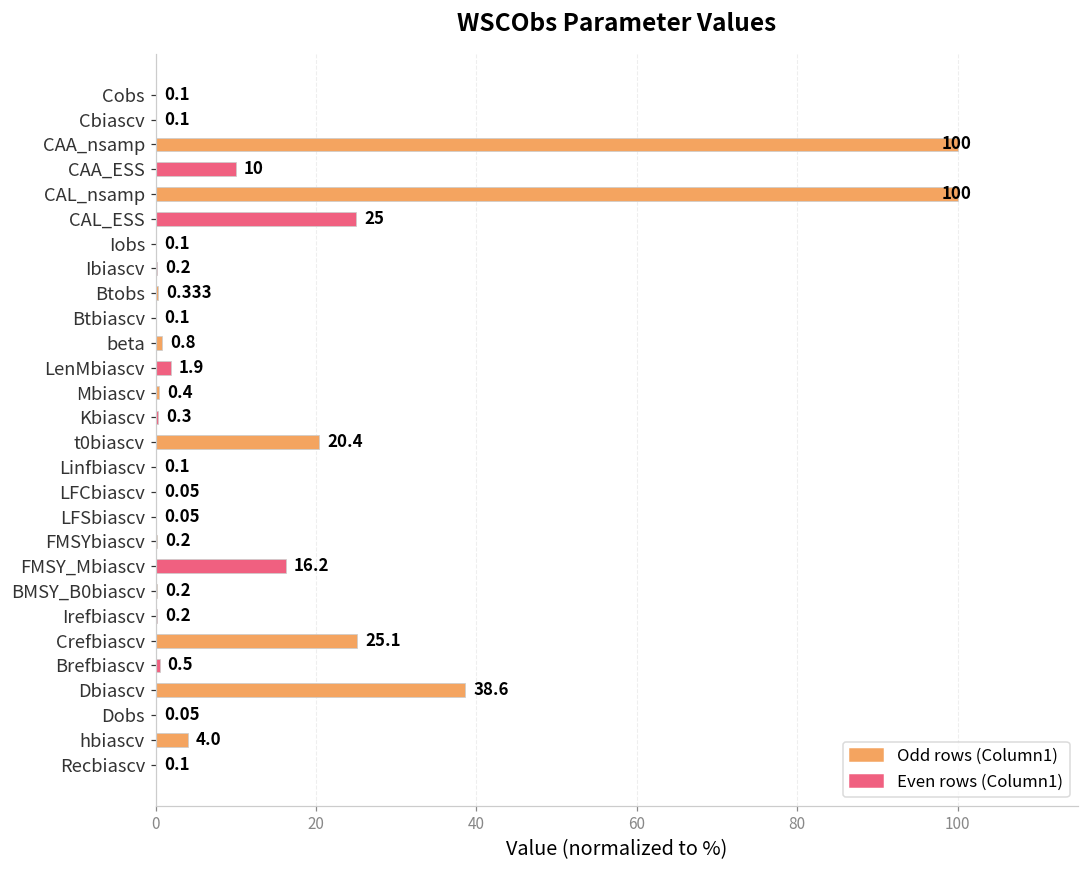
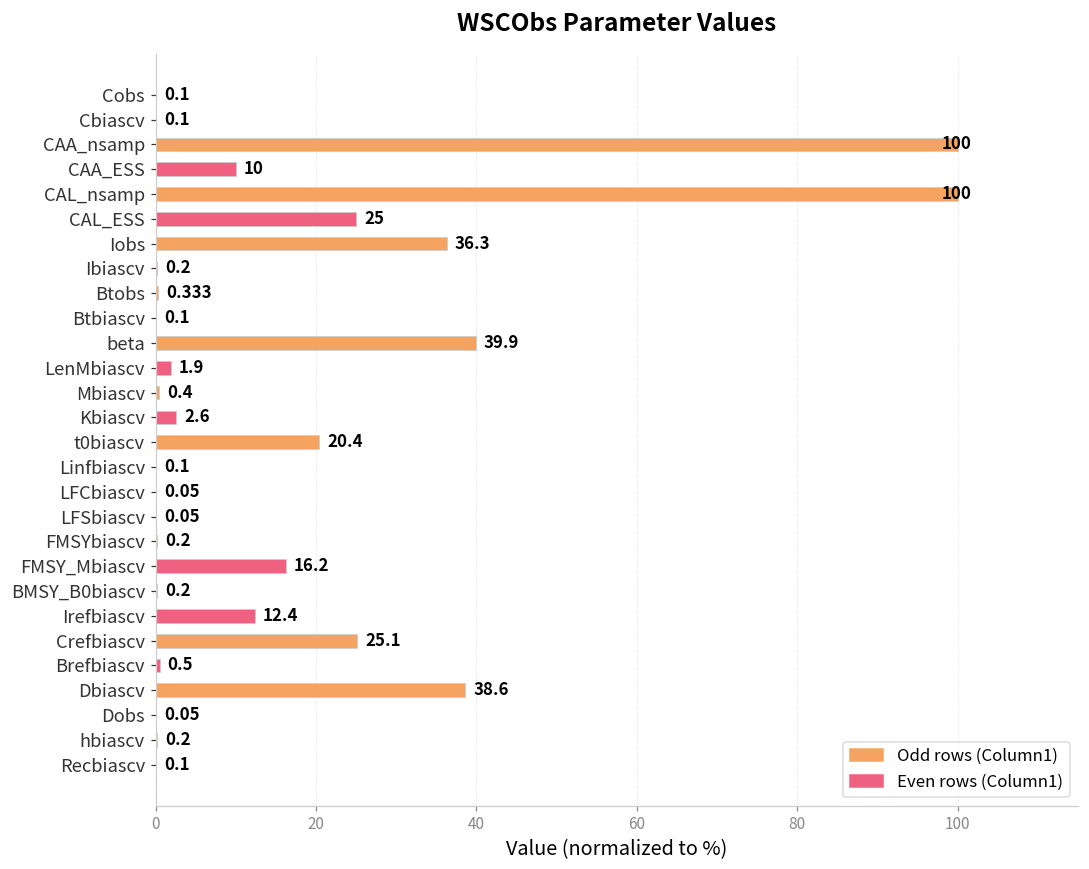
Iobs: 0.1 -> 36.3
beta: 0.8 -> 39.9
Kbiascv: 0.3 -> 2.6
Irefbiascv: 0.2 -> 12.4
hbiascv: 4.0 -> 0.2
